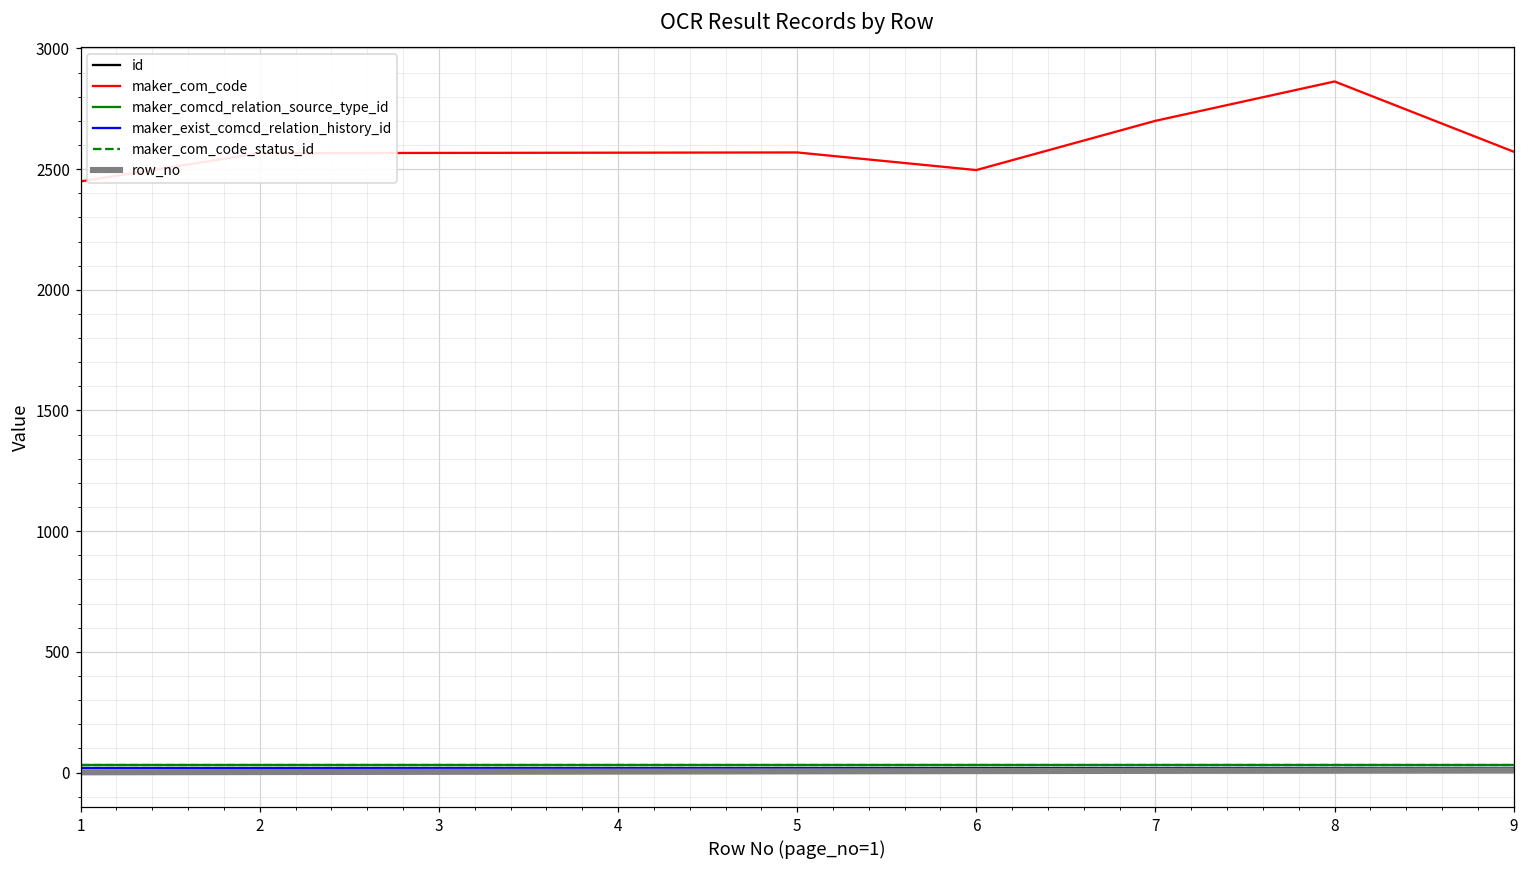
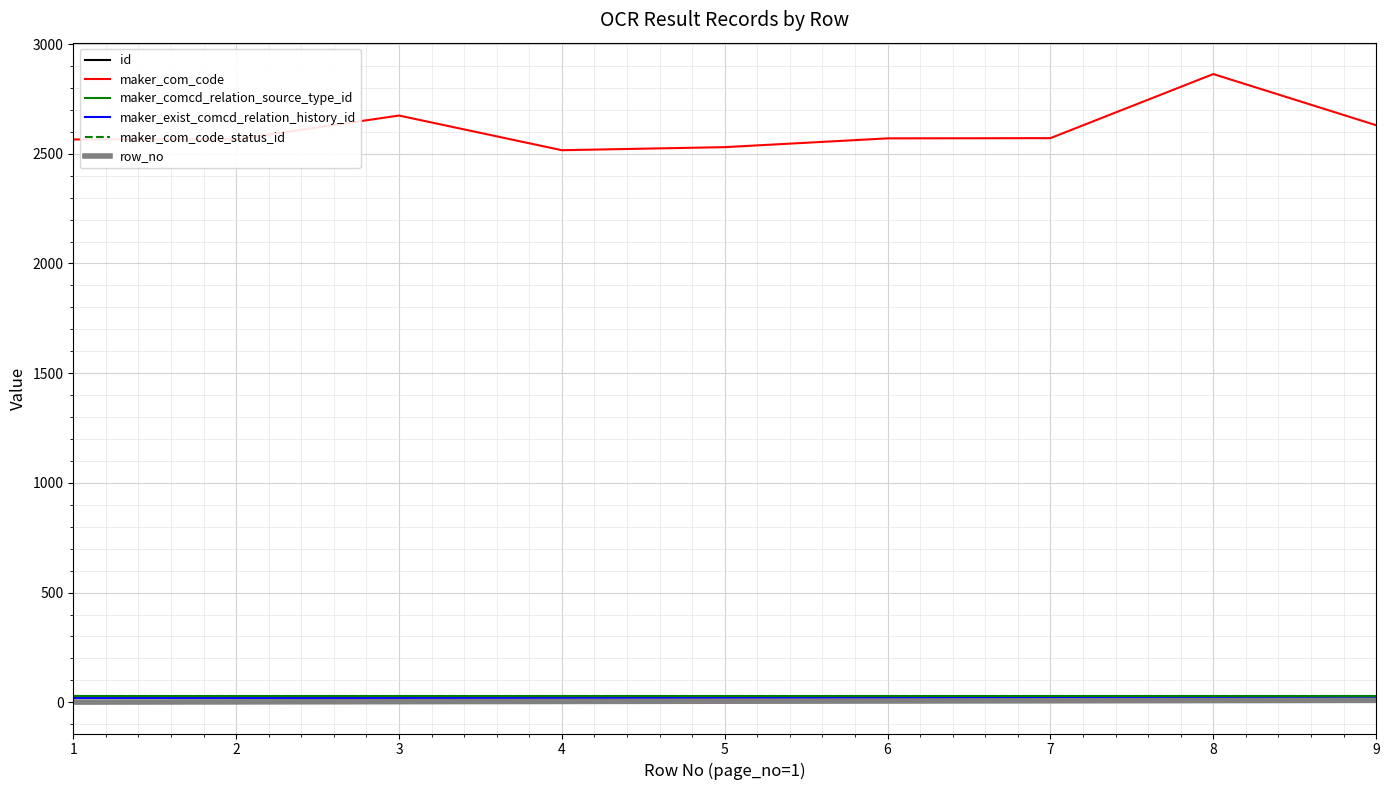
maker_com_code, 1: 2450 -> 2570
maker_com_code, 3: 2570 -> 2670
maker_com_code, 4: 2570 -> 2520
maker_com_code, 5: 2570 -> 2530
maker_com_code, 6: 2500 -> 2570
maker_com_code, 7: 2700 -> 2570
maker_com_code, 9: 2570 -> 2630
